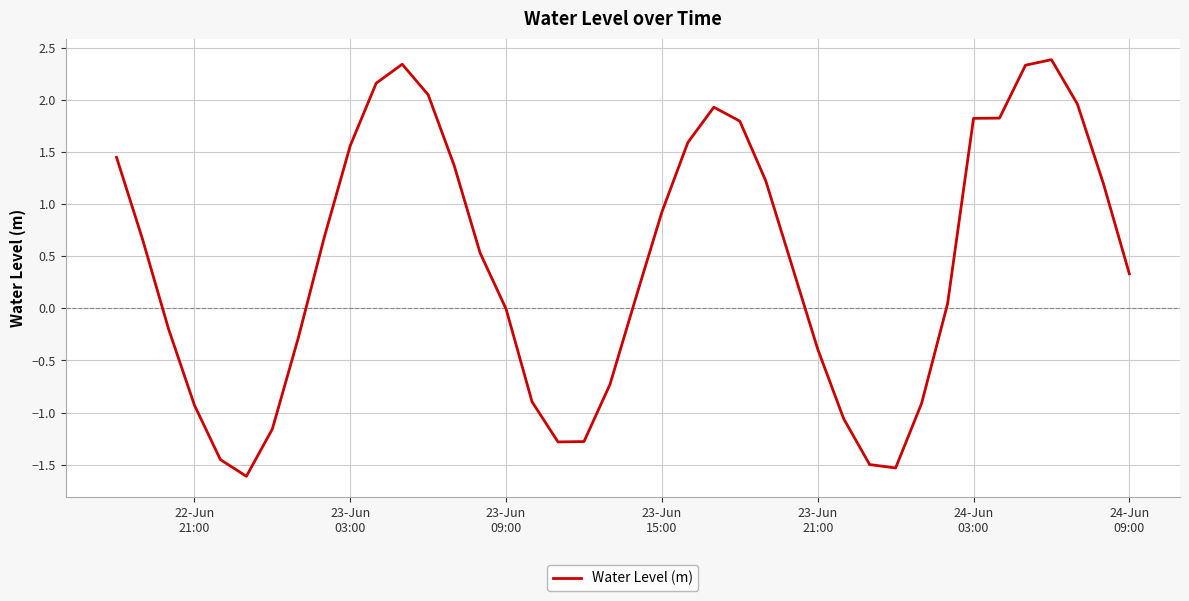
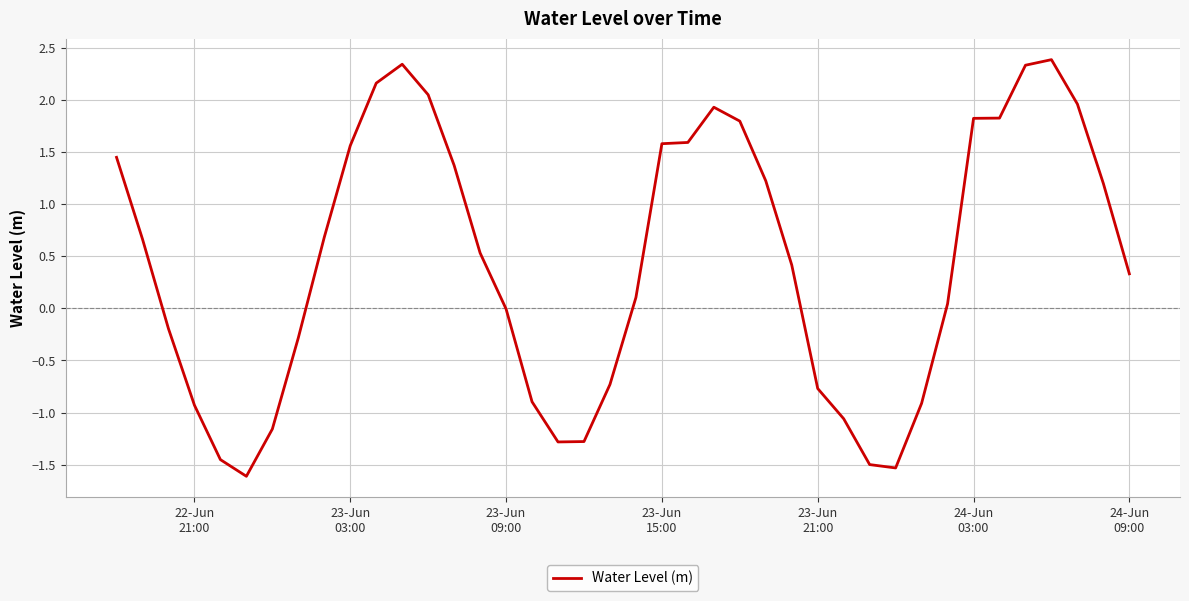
23-Jun 15:00: 0.92 -> 1.58
23-Jun 21:00: -0.39 -> -0.77
